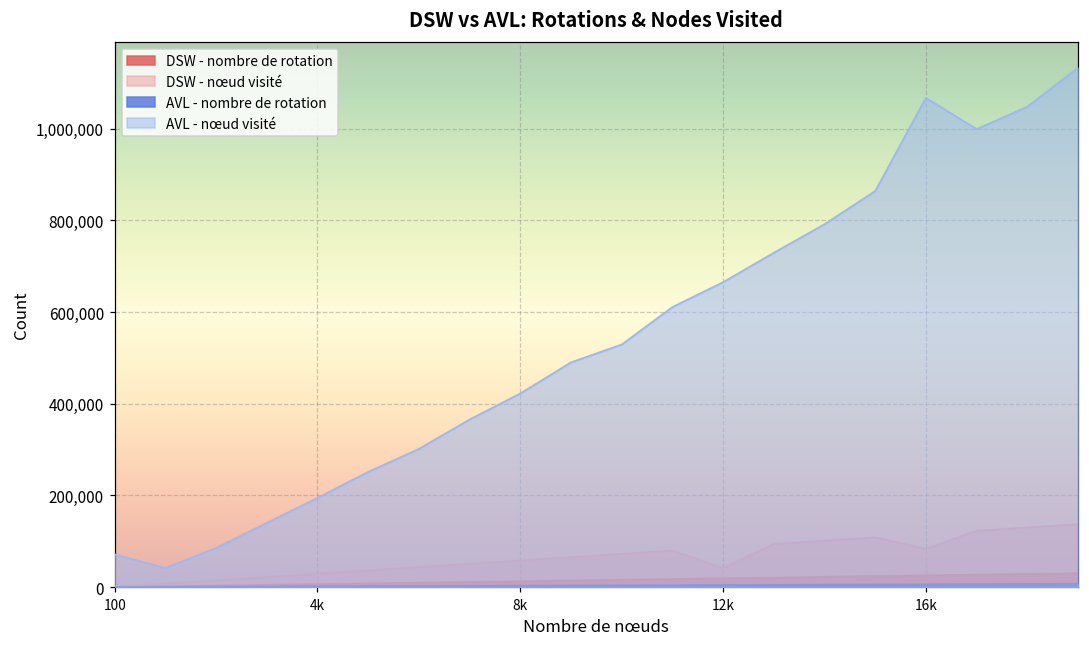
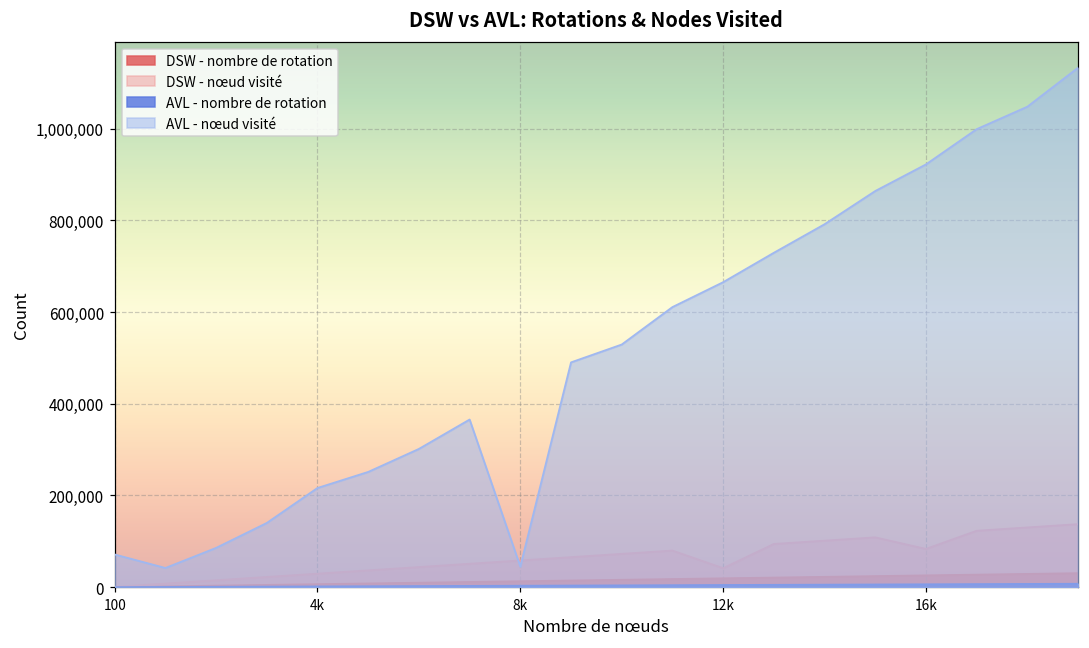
AVL - nœud visité, 4k: 190,000 -> 220,000
AVL - nœud visité, 8k: 420,000 -> 40,000
AVL - nœud visité, 16k: 1,070,000 -> 920,000
